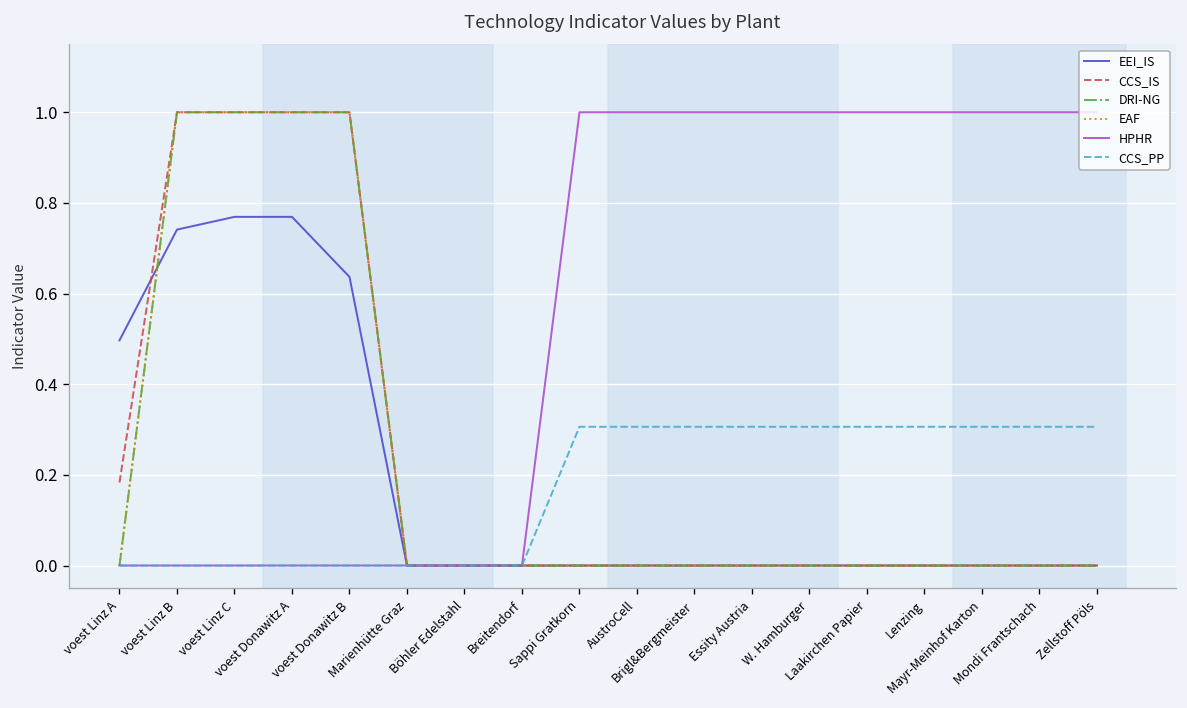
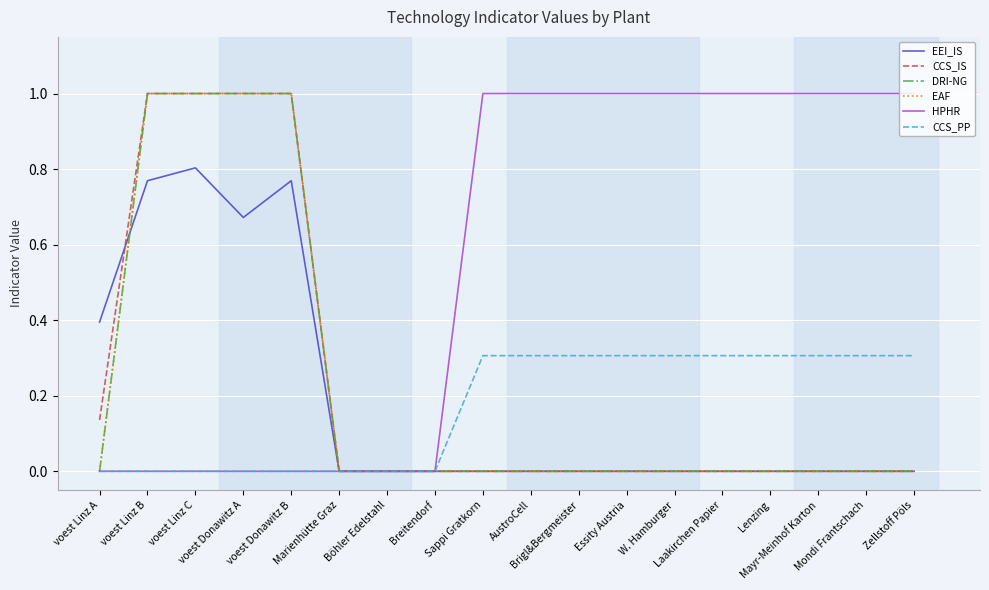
EEI_IS, voest Linz A: 0.50 -> 0.39
CCS_IS, voest Linz A: 0.18 -> 0.14
EEI_IS, voest Linz B: 0.74 -> 0.77
EEI_IS, voest Linz C: 0.77 -> 0.80
EEI_IS, voest Donawitz A: 0.77 -> 0.67
EEI_IS, voest Donawitz B: 0.64 -> 0.77
